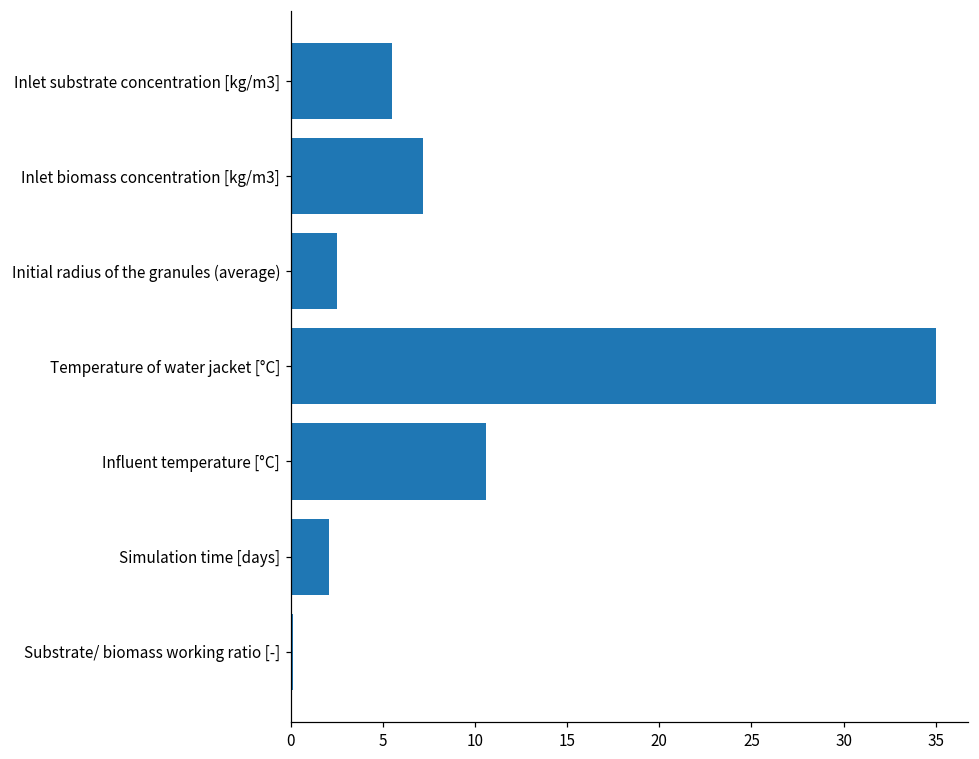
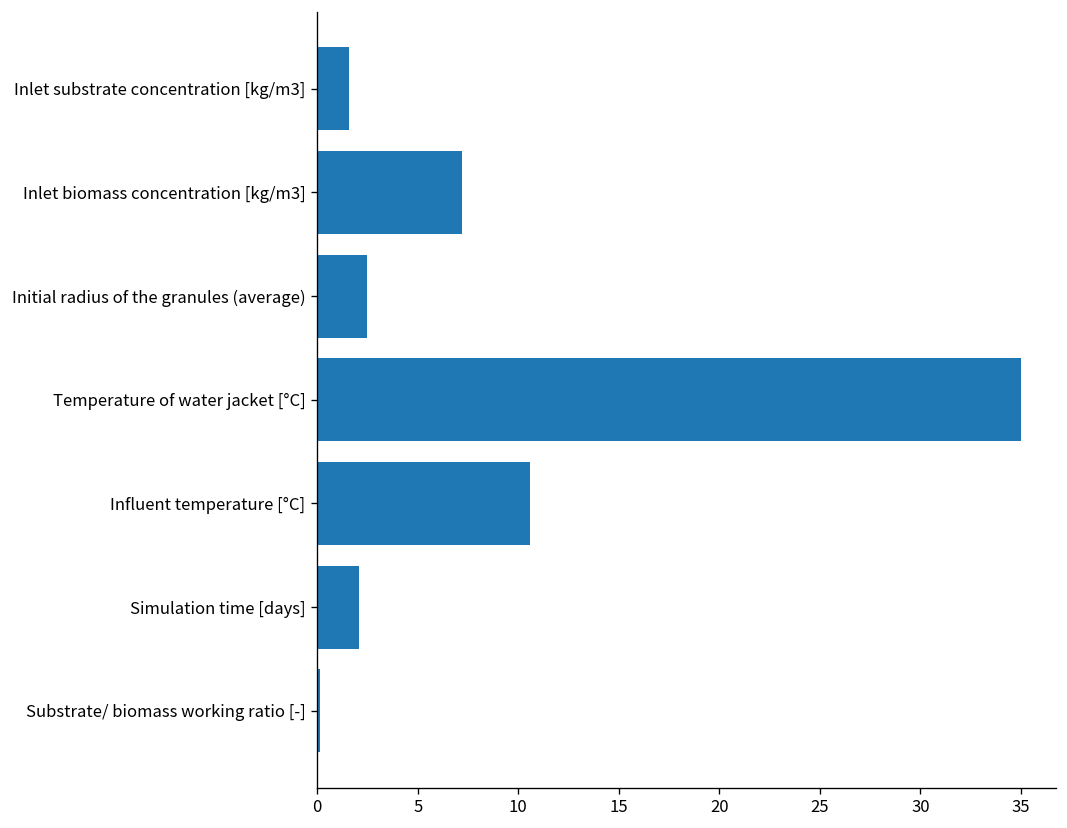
Inlet substrate concentration [kg/m3]: 5.5 -> 1.6
